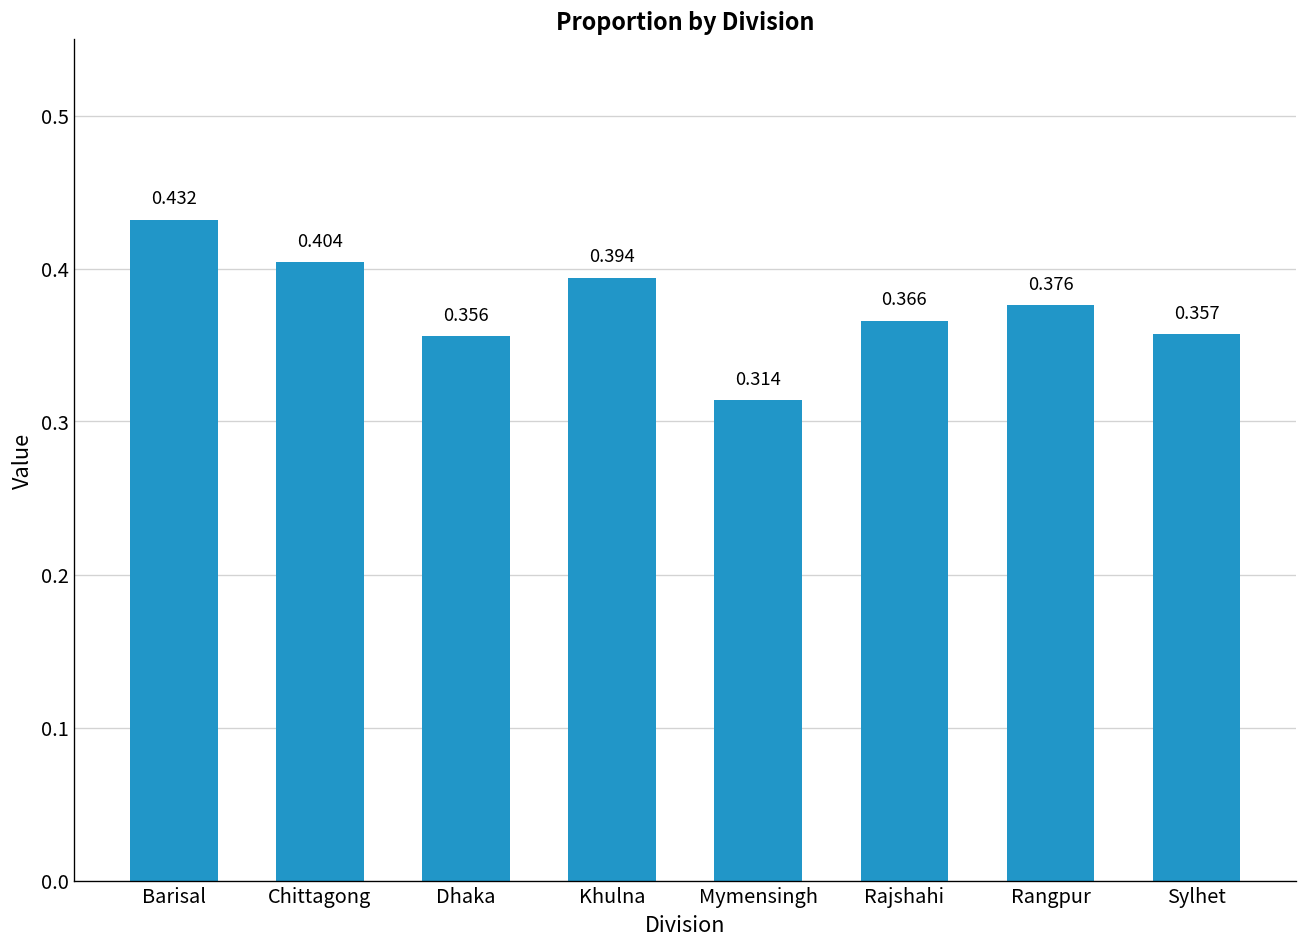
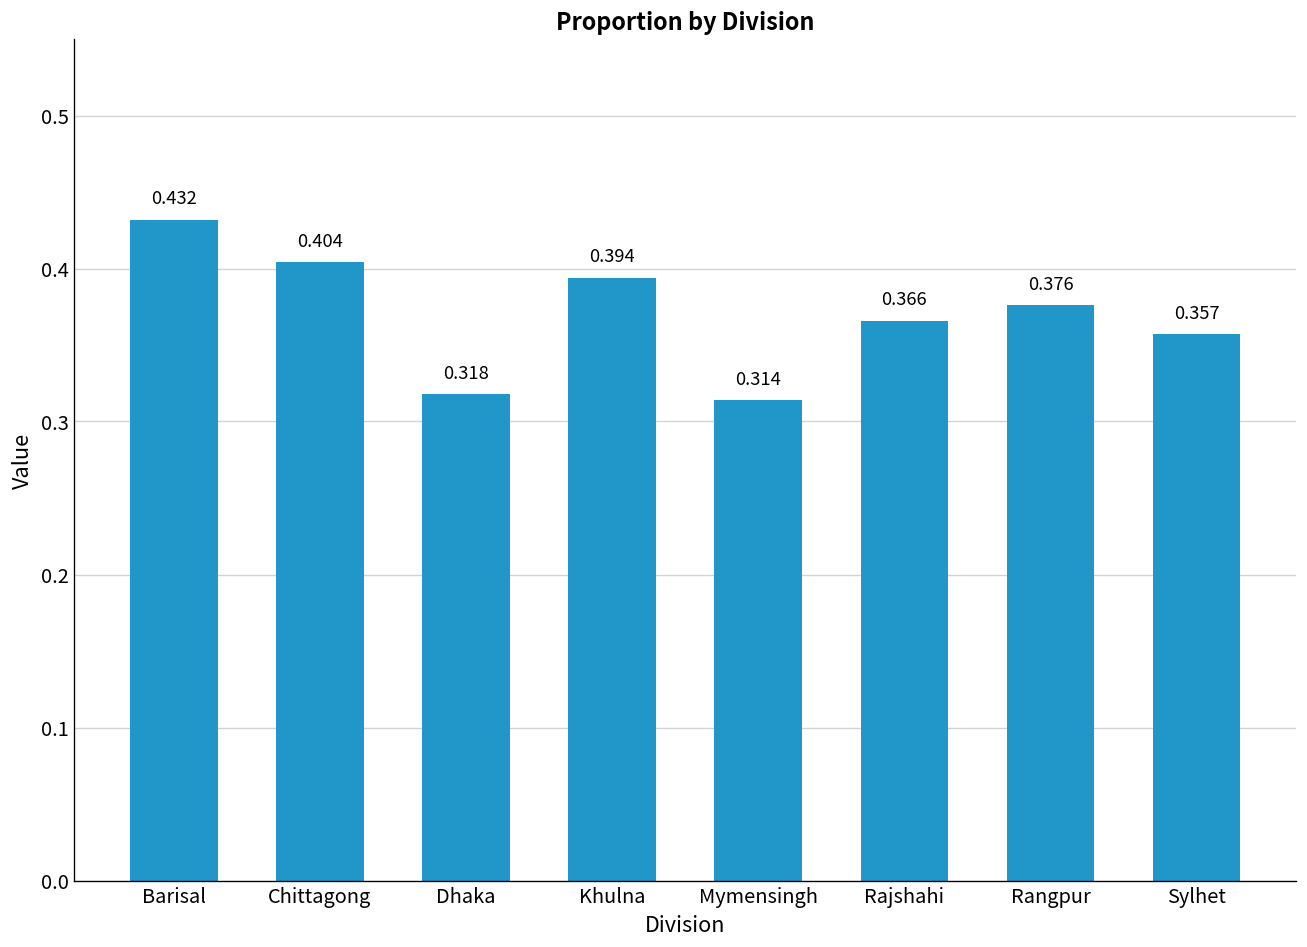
Dhaka: 0.356 -> 0.318
